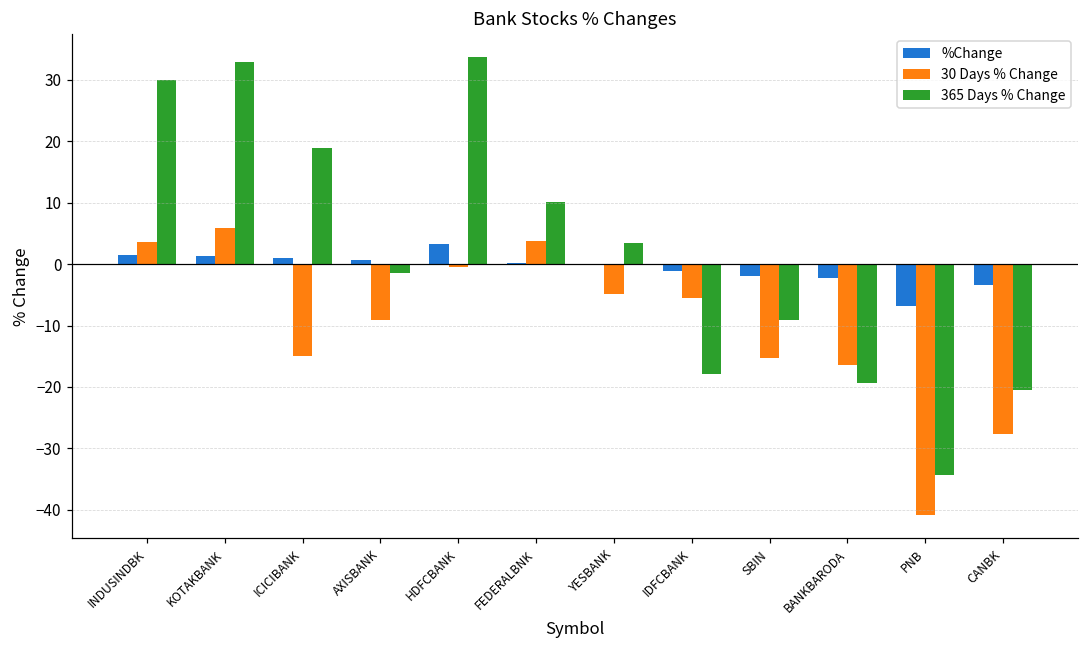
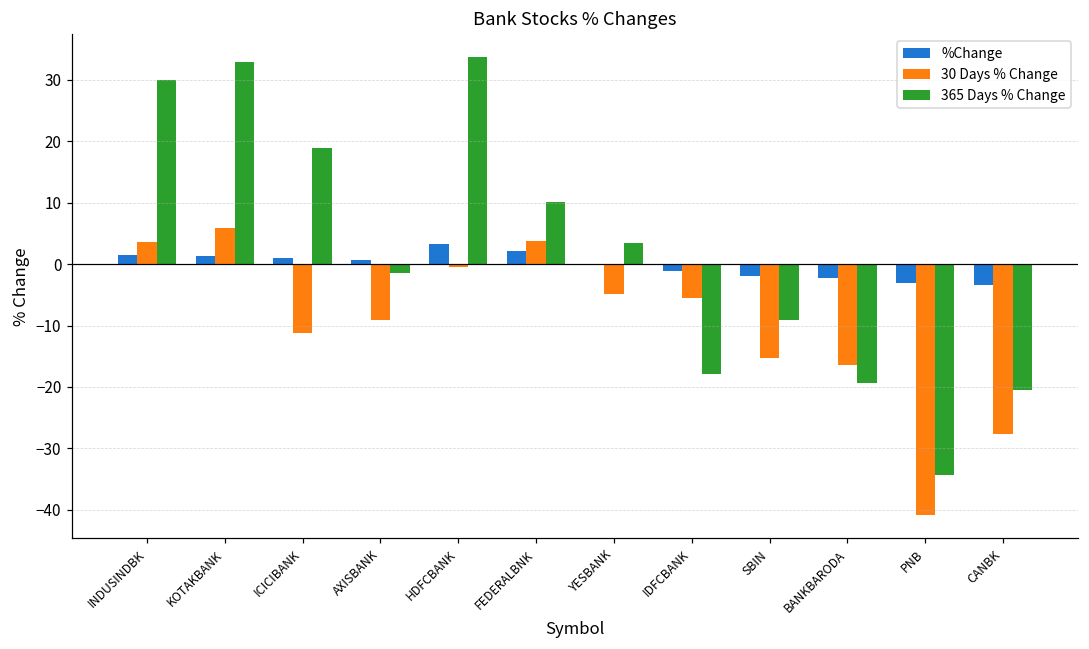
30 Days % Change, ICICIBANK: -15 -> -11
%Change, FEDERALBNK: 0 -> 2
%Change, PNB: -7 -> -3
